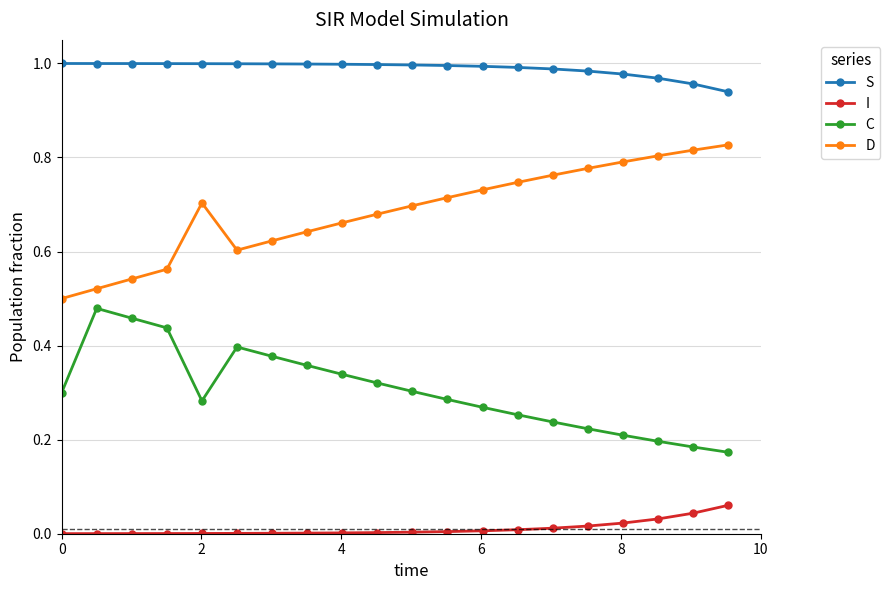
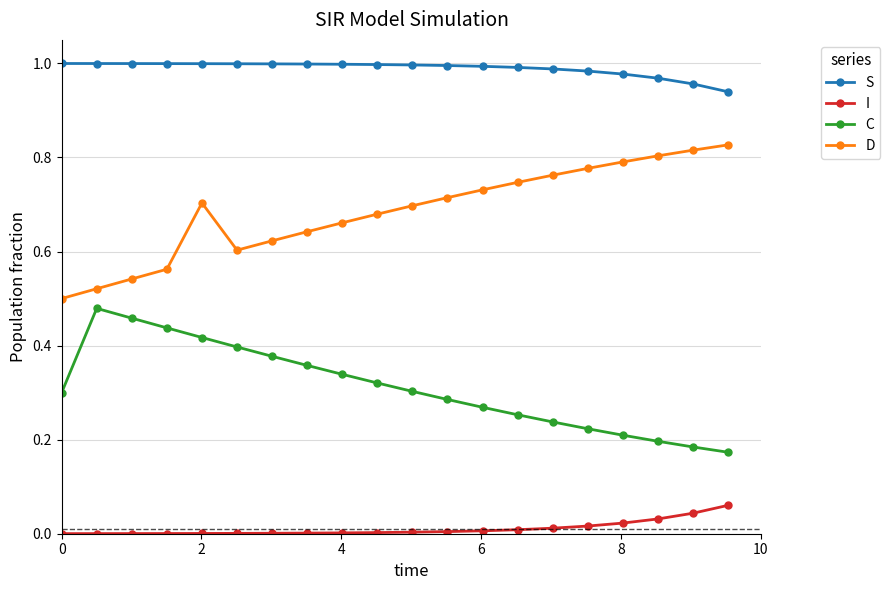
C, 2: 0.28 -> 0.42
